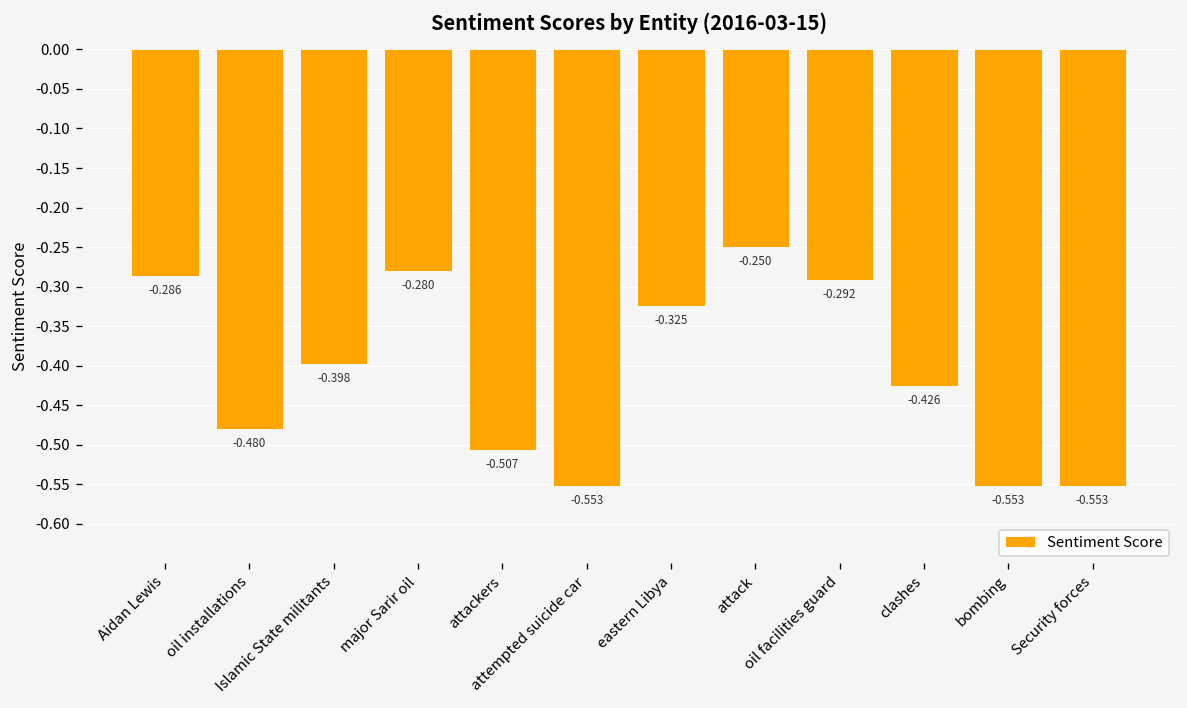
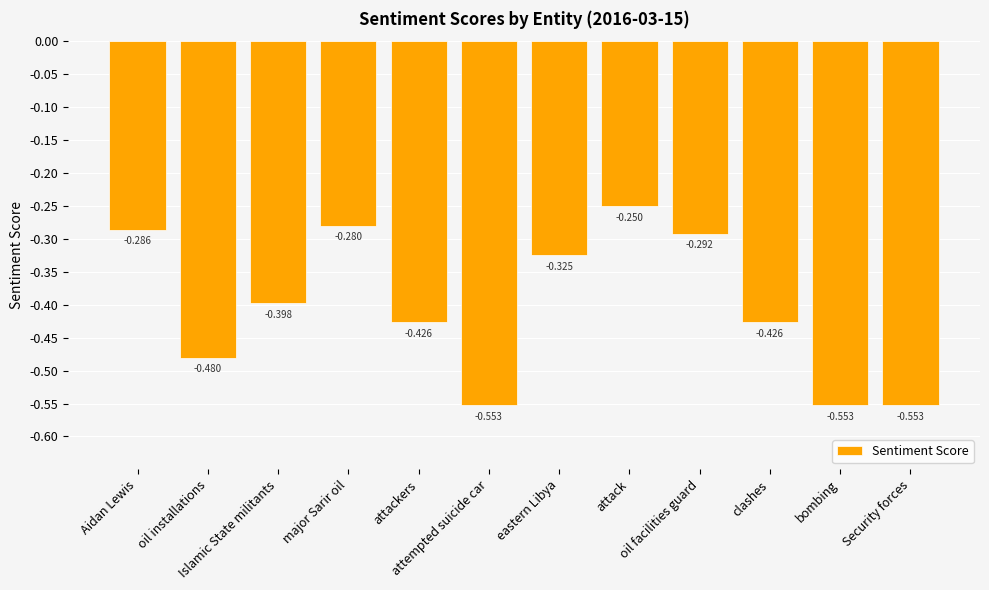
attackers: -0.507 -> -0.426
